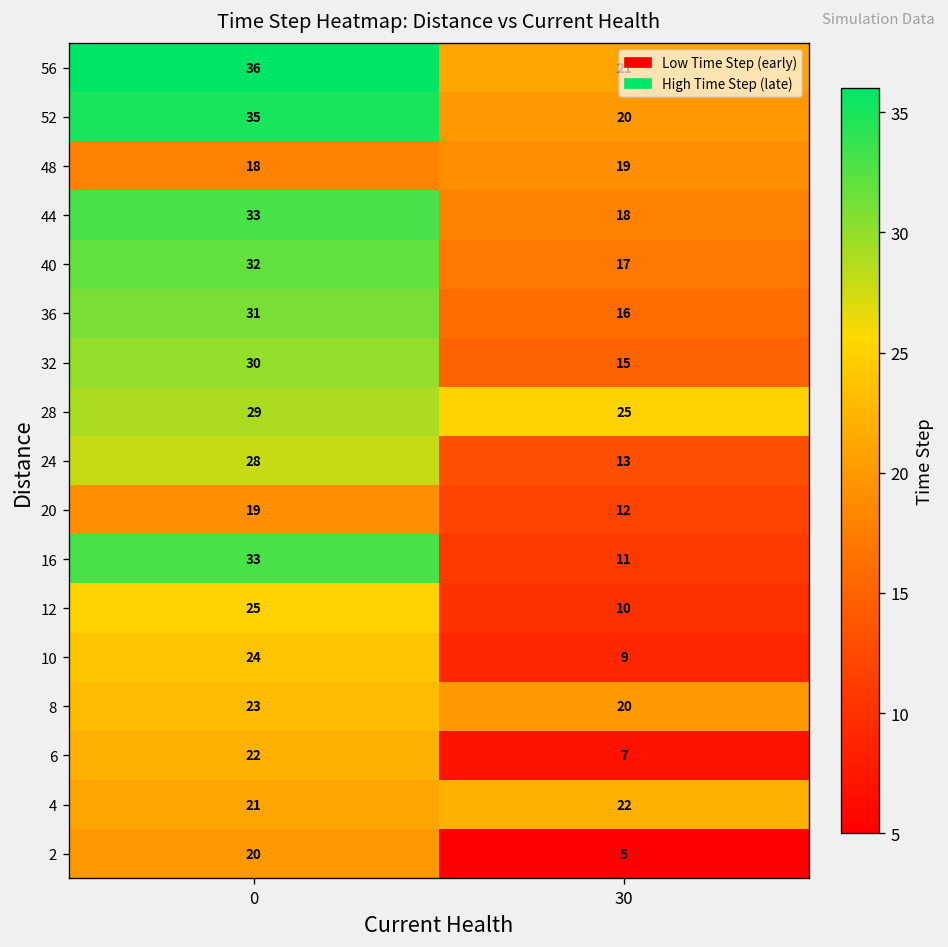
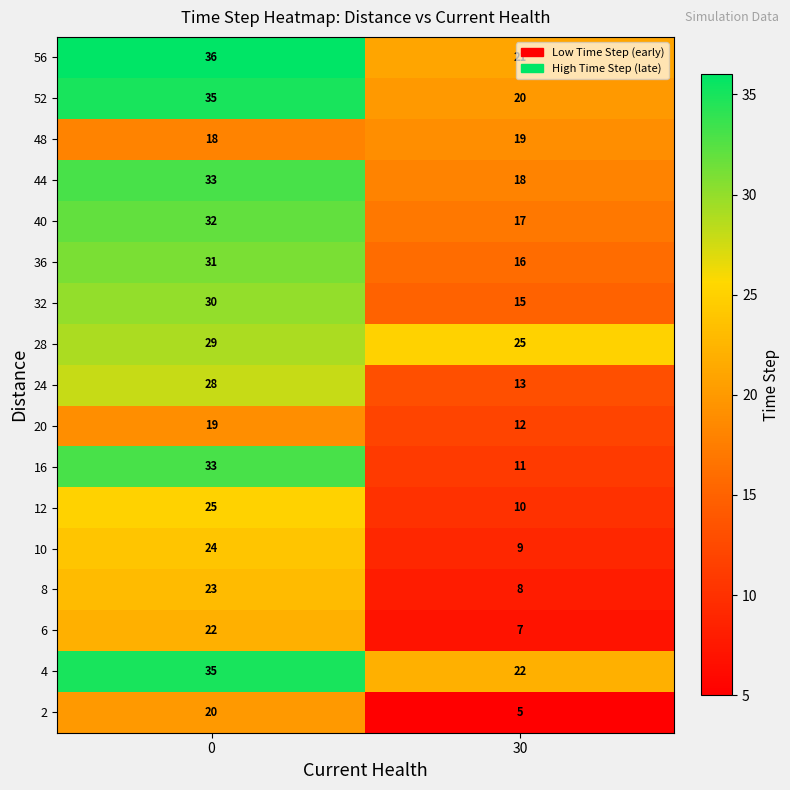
8, 30: 20 -> 8
4, 0: 21 -> 35
